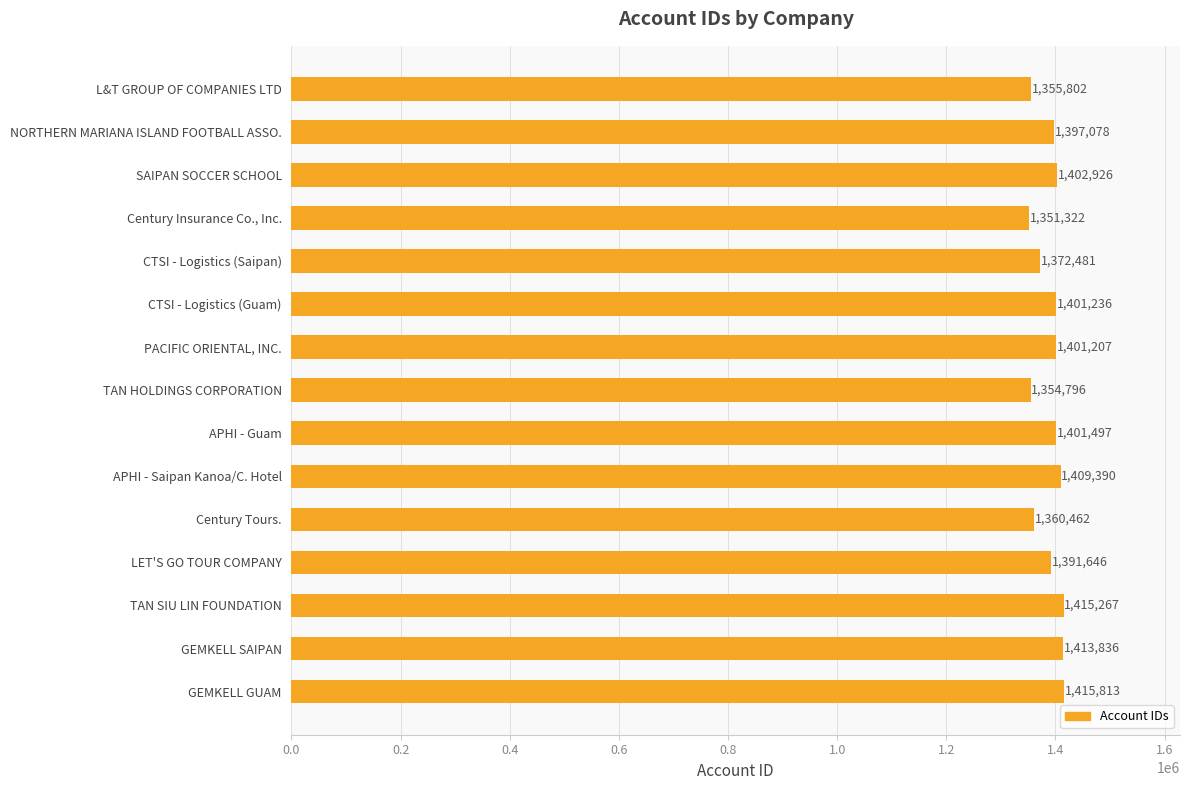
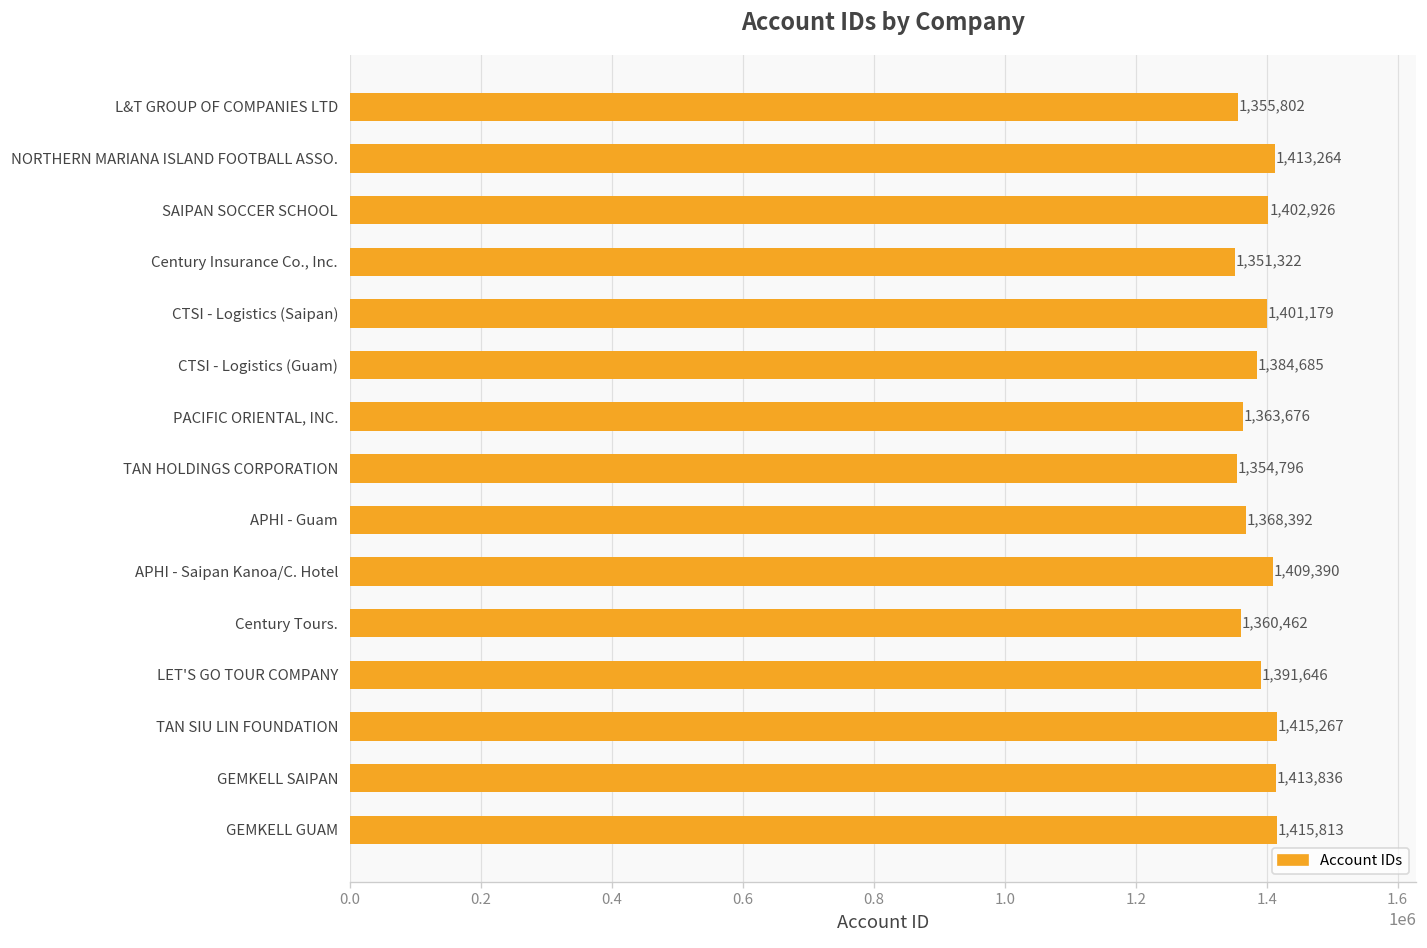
NORTHERN MARIANA ISLAND FOOTBALL ASSO.: 1,397,078 -> 1,413,264
CTSI - Logistics (Saipan): 1,372,481 -> 1,401,179
CTSI - Logistics (Guam): 1,401,236 -> 1,384,685
PACIFIC ORIENTAL, INC.: 1,401,207 -> 1,363,676
APHI - Guam: 1,401,497 -> 1,368,392
